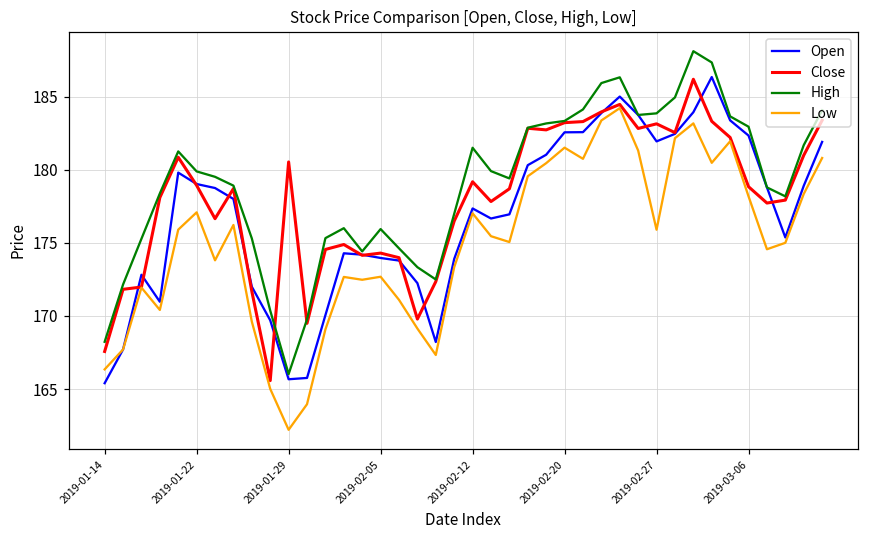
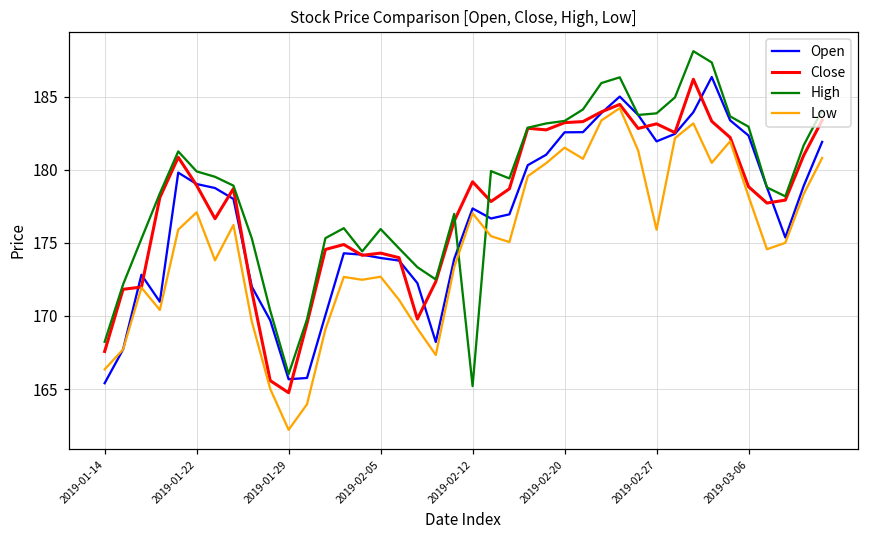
Close, 2019-01-29: 180.5 -> 164.8
High, 2019-02-12: 181.5 -> 165.2
